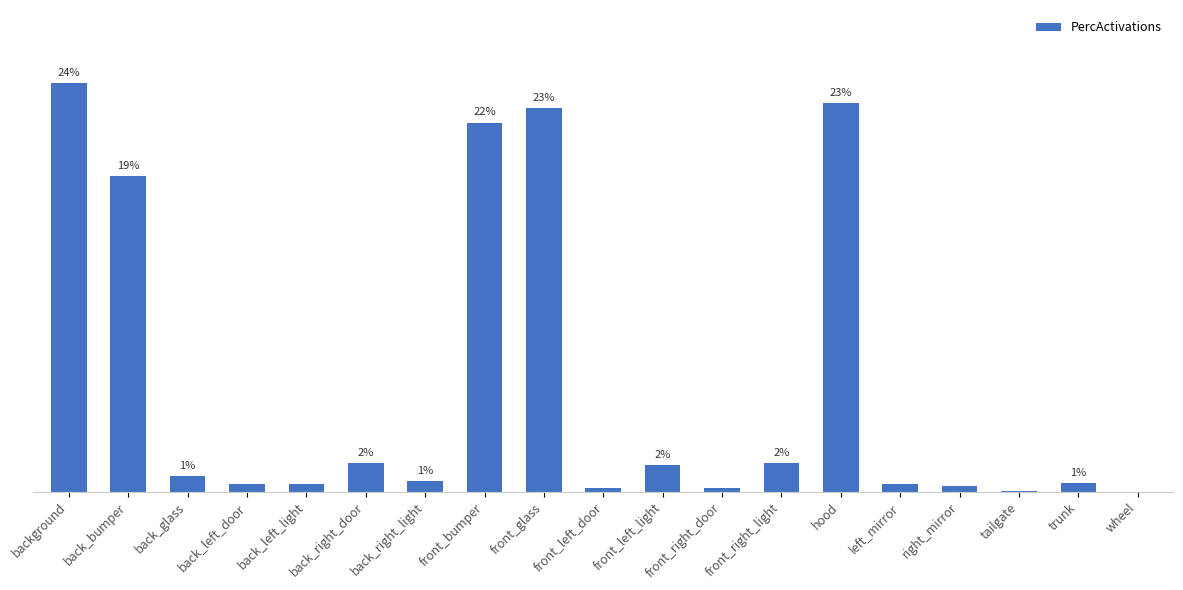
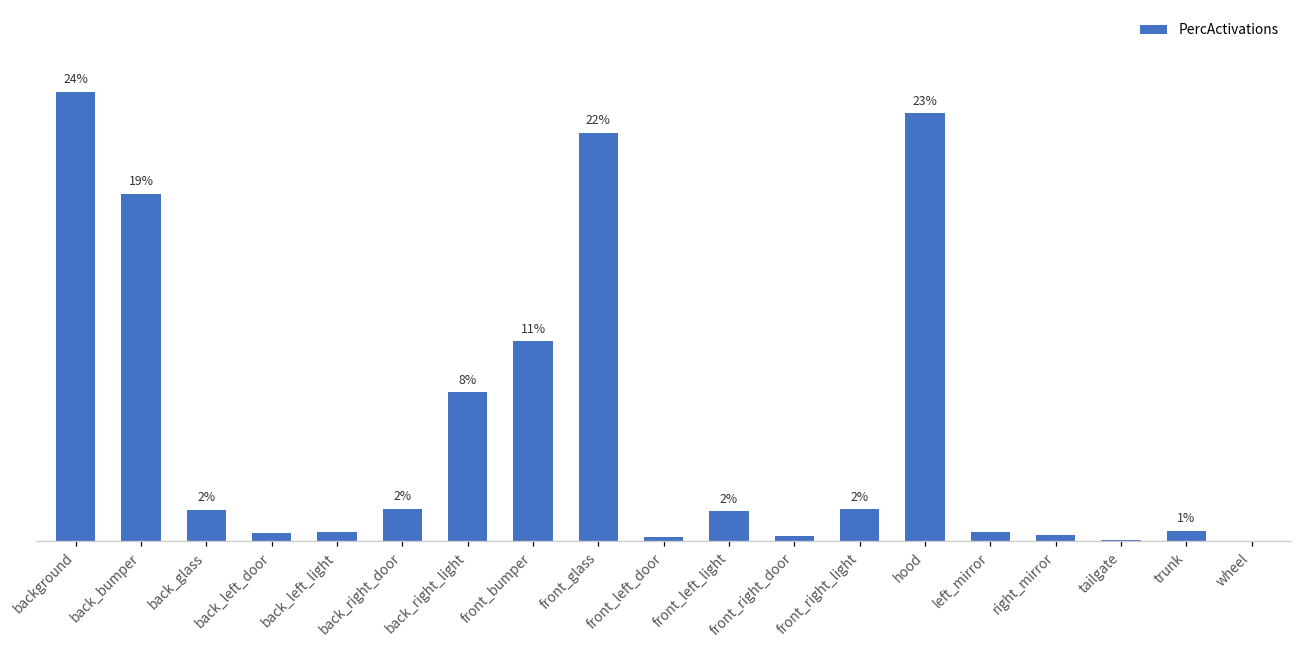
back_glass: 1% -> 2%
back_right_light: 1% -> 8%
front_bumper: 22% -> 11%
front_glass: 23% -> 22%
